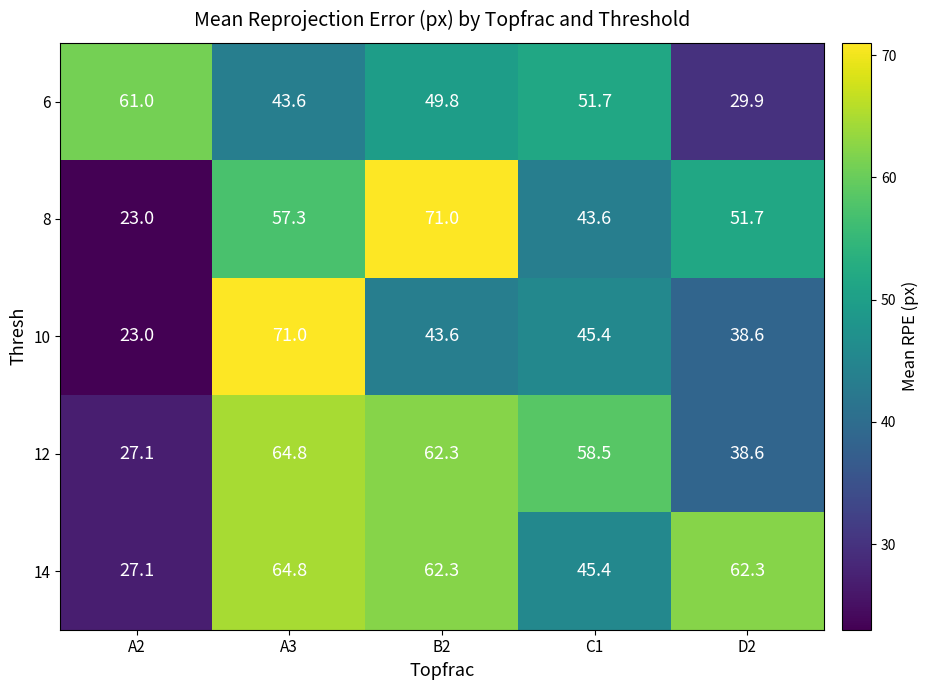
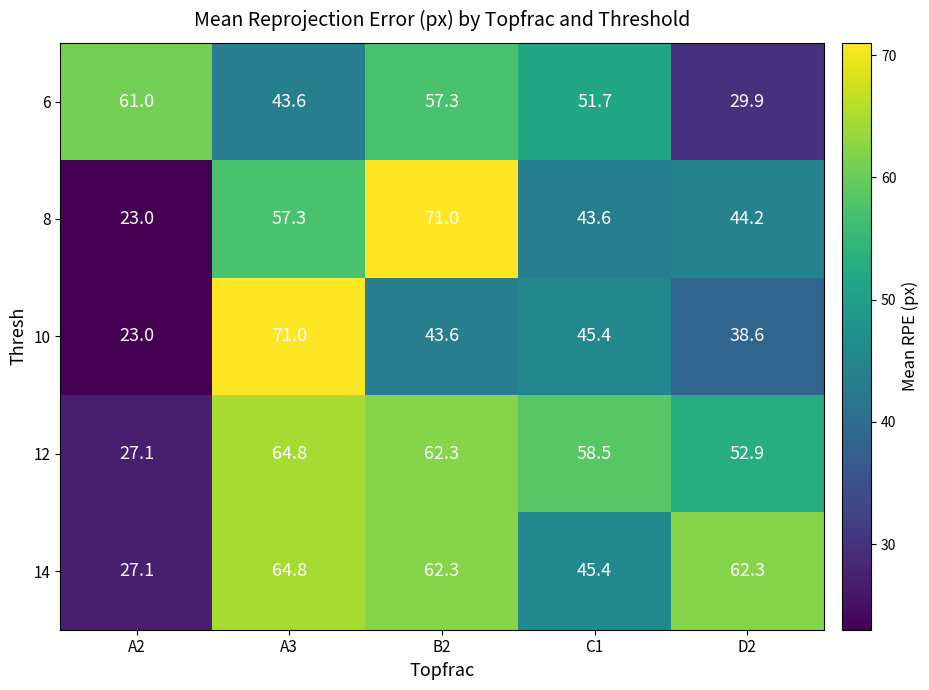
6, B2: 49.8 -> 57.3
8, D2: 51.7 -> 44.2
12, D2: 38.6 -> 52.9
